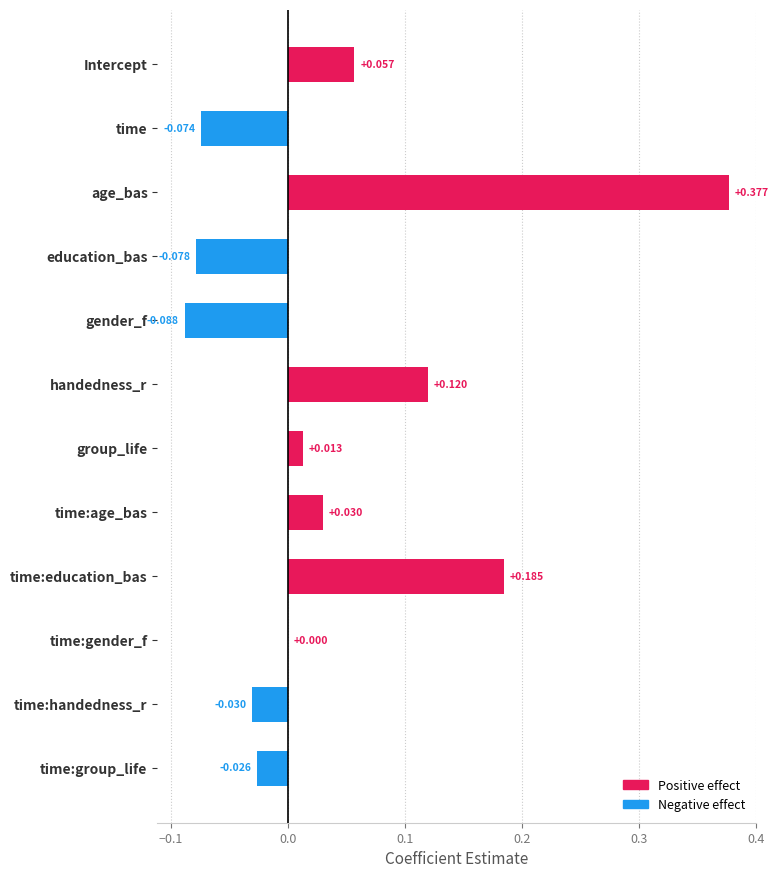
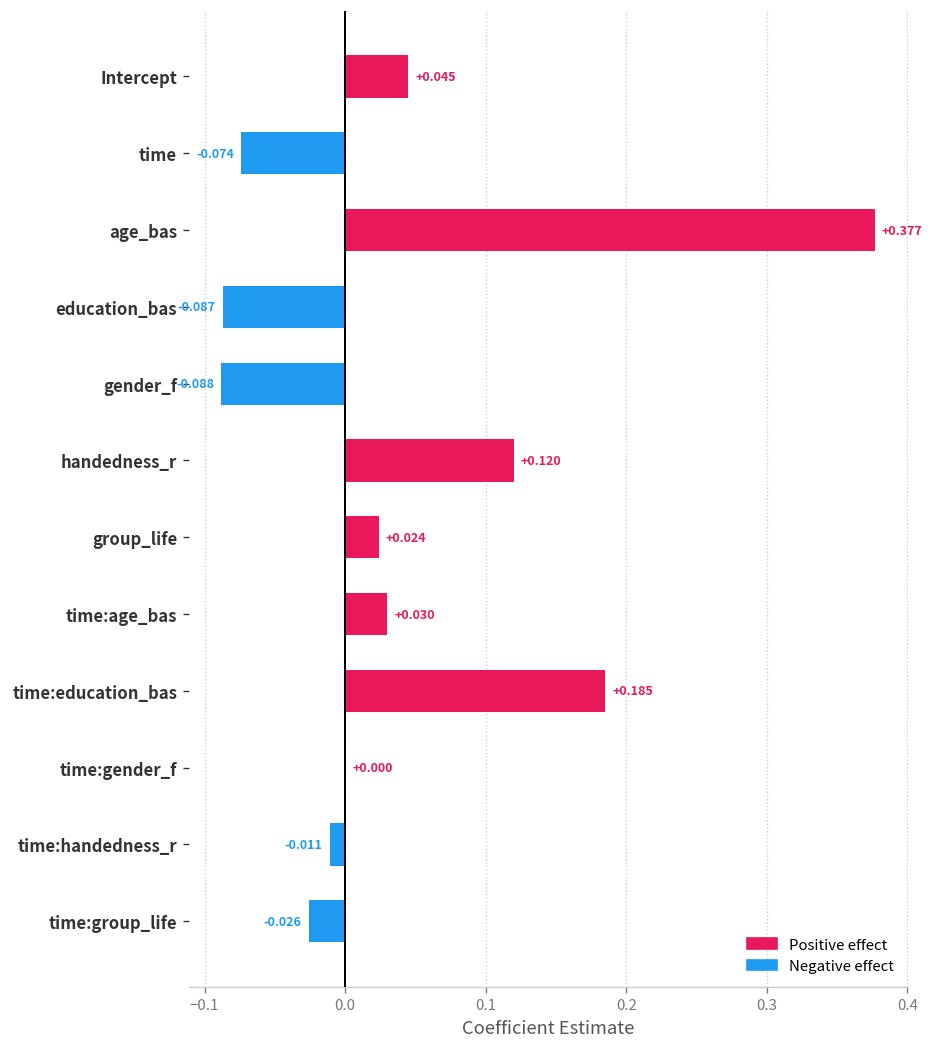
Intercept: +0.057 -> +0.045
education_bas: -0.078 -> -0.087
group_life: +0.013 -> +0.024
time:handedness_r: -0.030 -> -0.011
